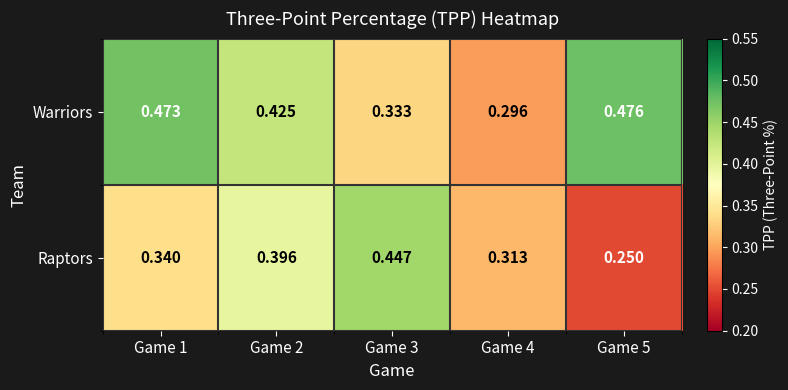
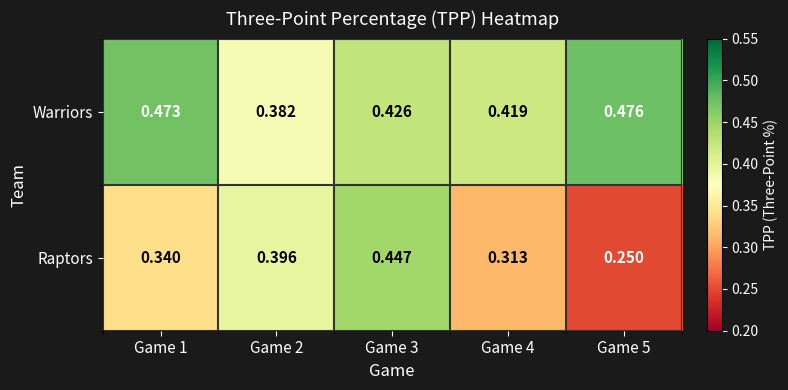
Warriors, Game 2: 0.425 -> 0.382
Warriors, Game 3: 0.333 -> 0.426
Warriors, Game 4: 0.296 -> 0.419
